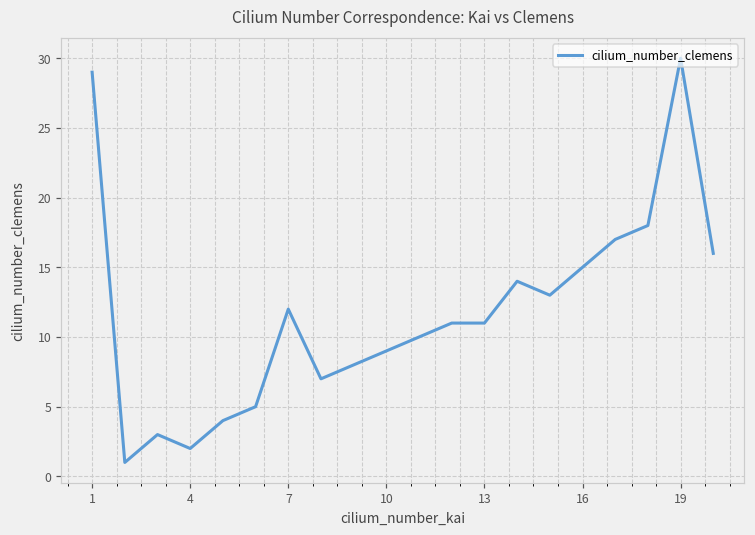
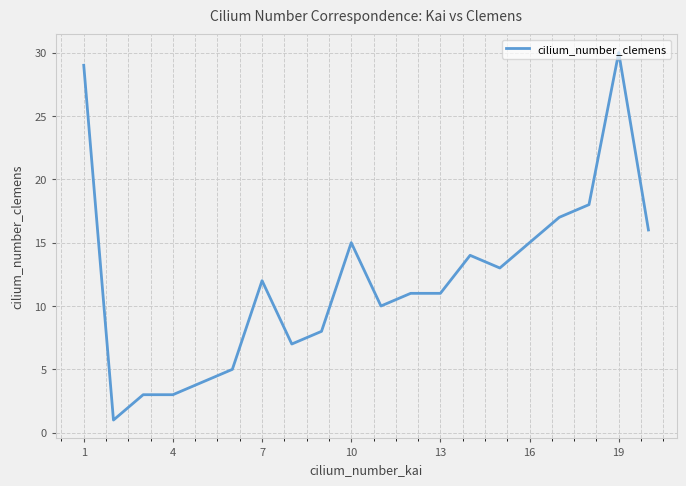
4: 2 -> 3
10: 9 -> 15
